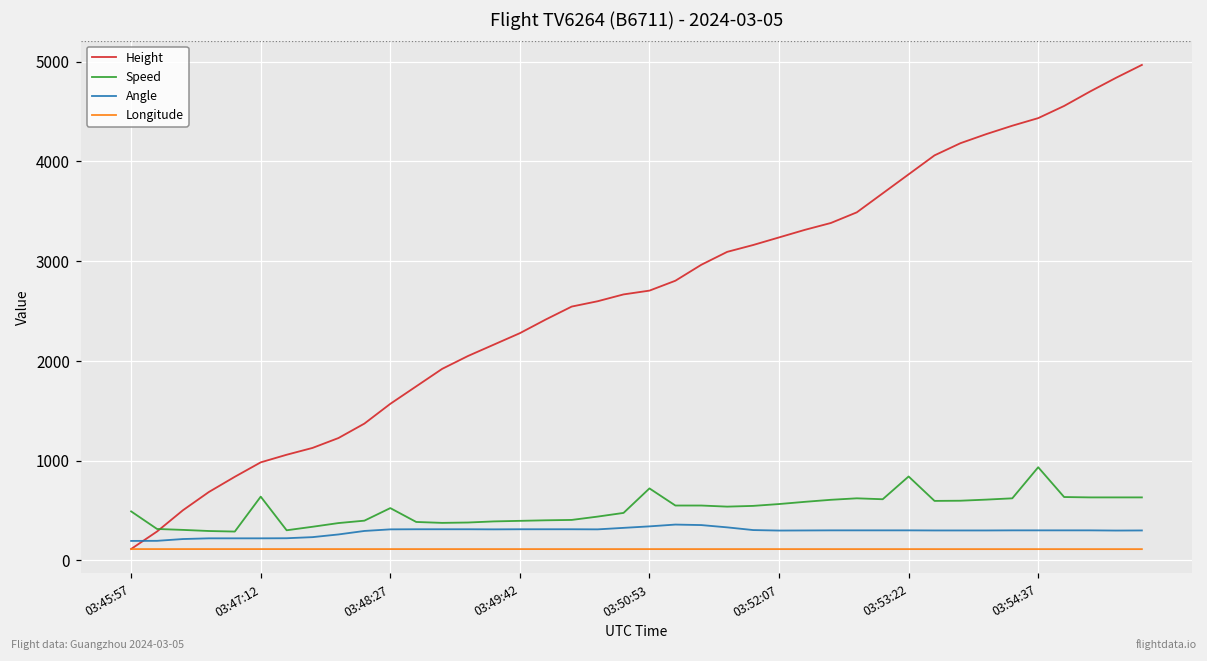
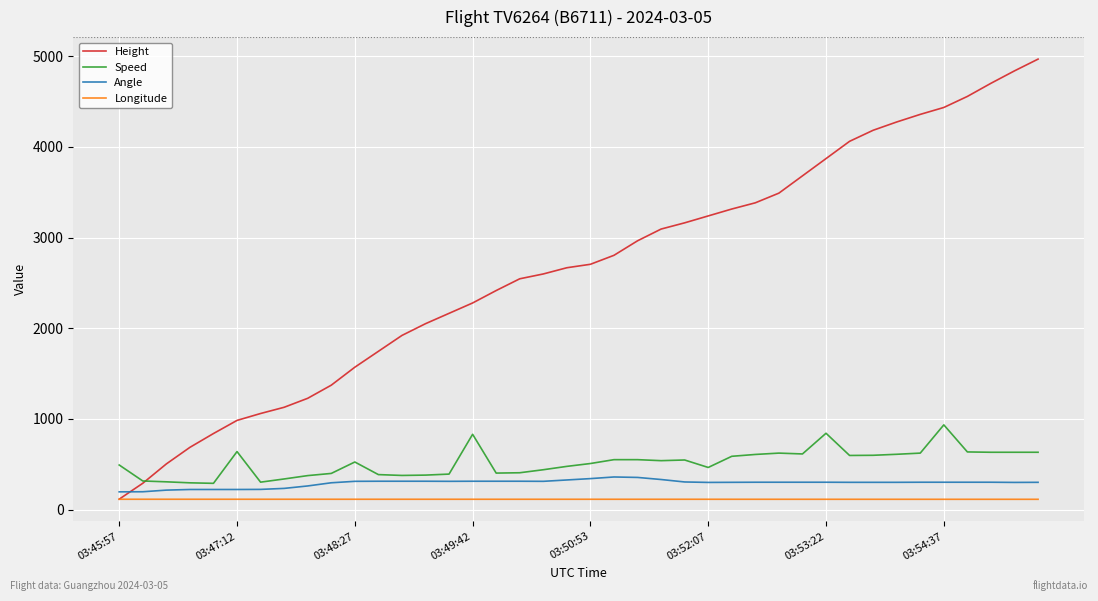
Speed, 03:49:42: 400 -> 800
Speed, 03:50:53: 700 -> 500
Speed, 03:52:07: 600 -> 500
